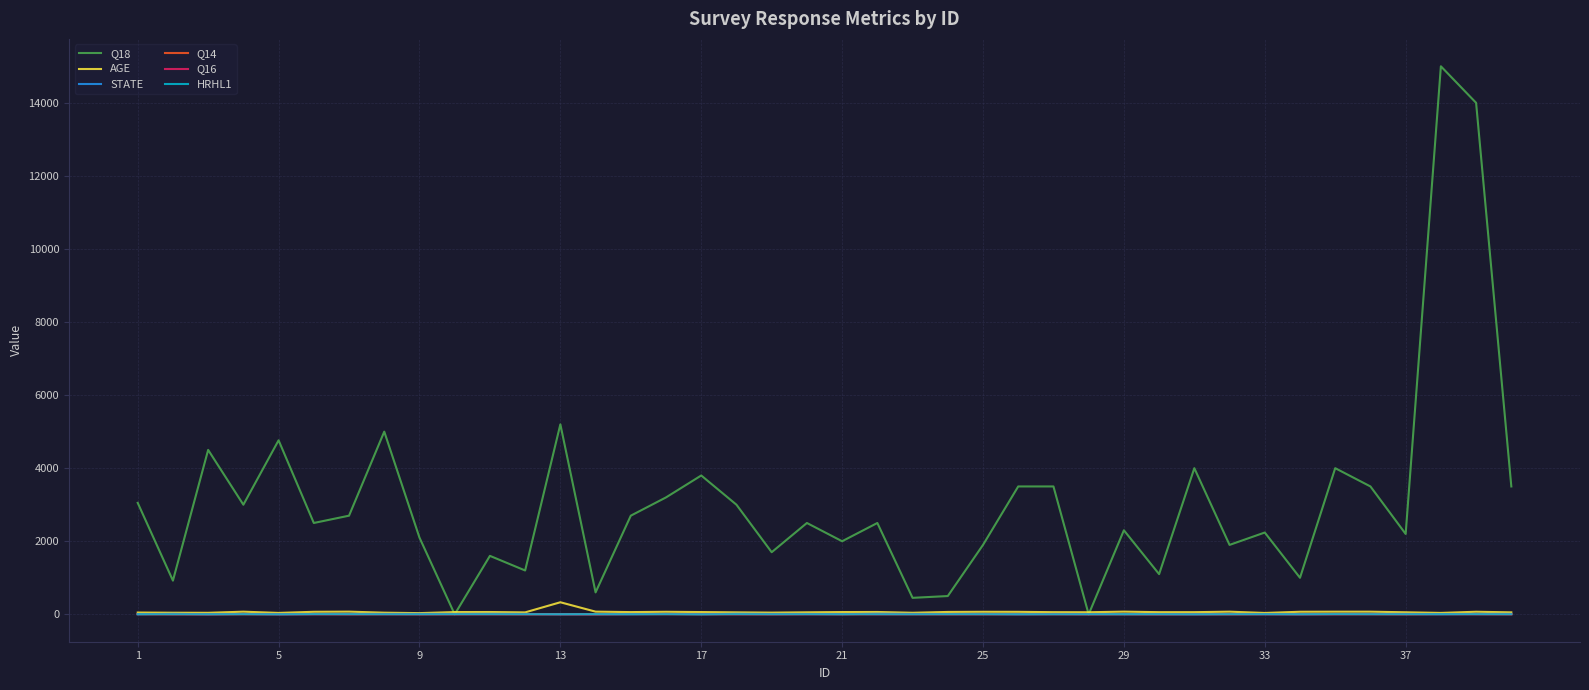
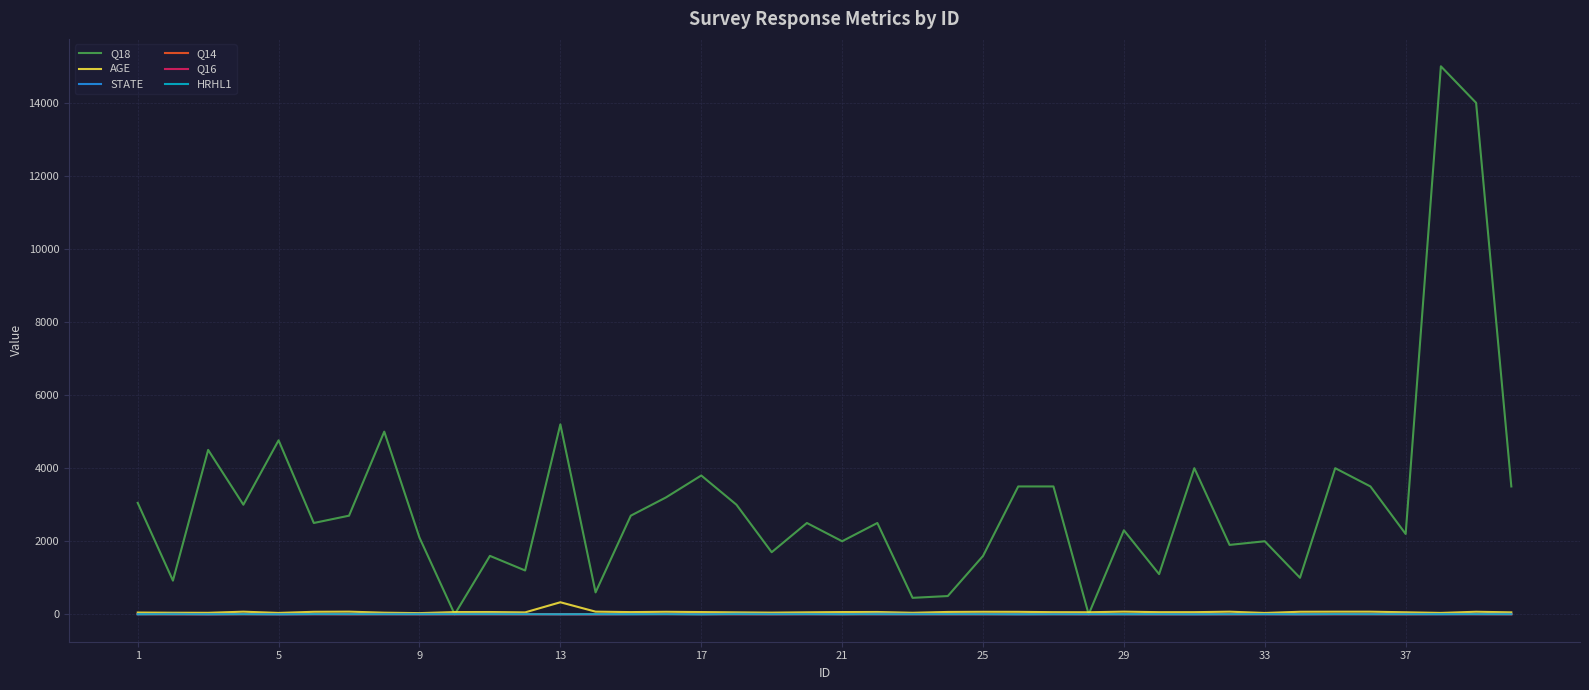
Q18, 25: 1900 -> 1600
Q18, 33: 2200 -> 2000
